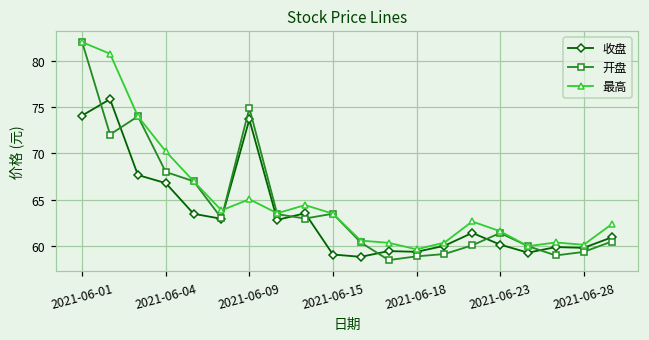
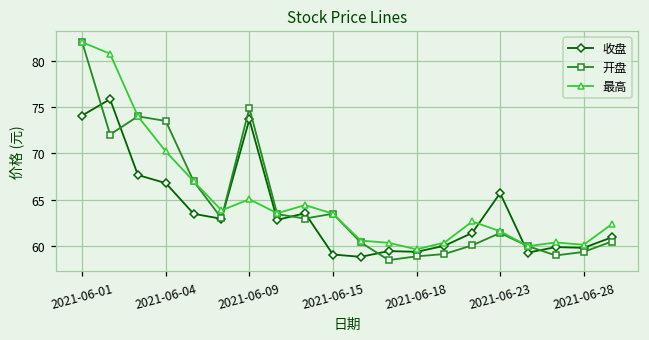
开盘, 2021-06-04: 68 -> 74
收盘, 2021-06-23: 60 -> 66
